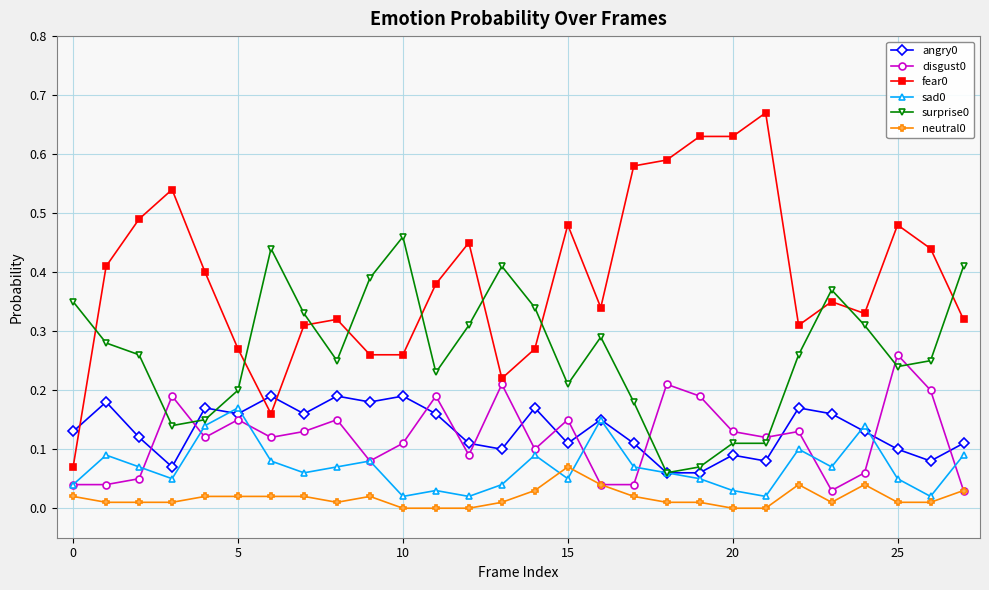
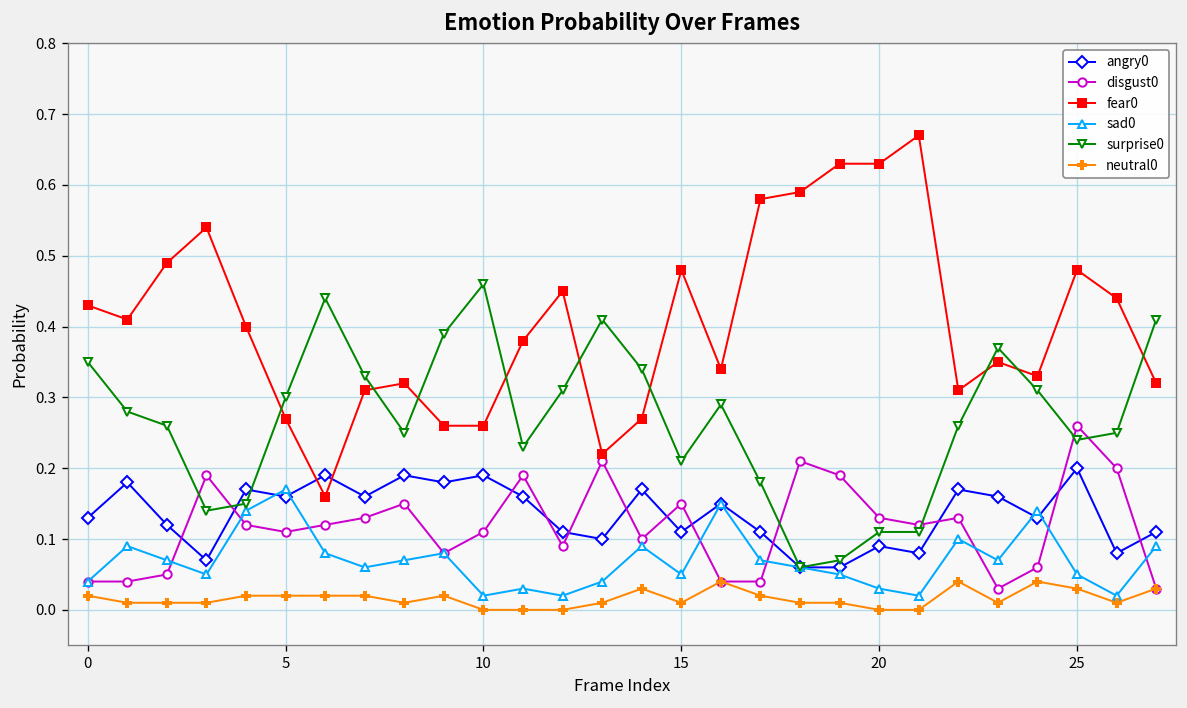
fear0, 0: 0.07 -> 0.43
disgust0, 5: 0.15 -> 0.11
surprise0, 5: 0.2 -> 0.3
neutral0, 15: 0.07 -> 0.01
angry0, 25: 0.1 -> 0.2
neutral0, 25: 0.01 -> 0.03
